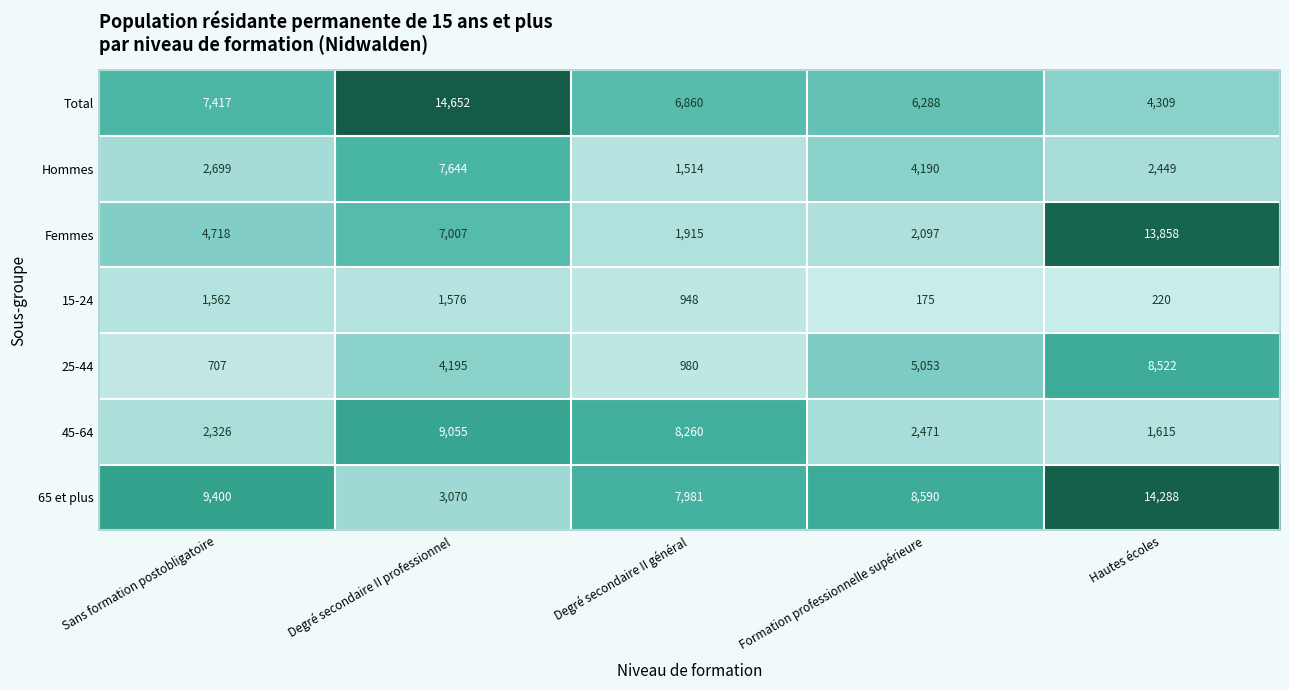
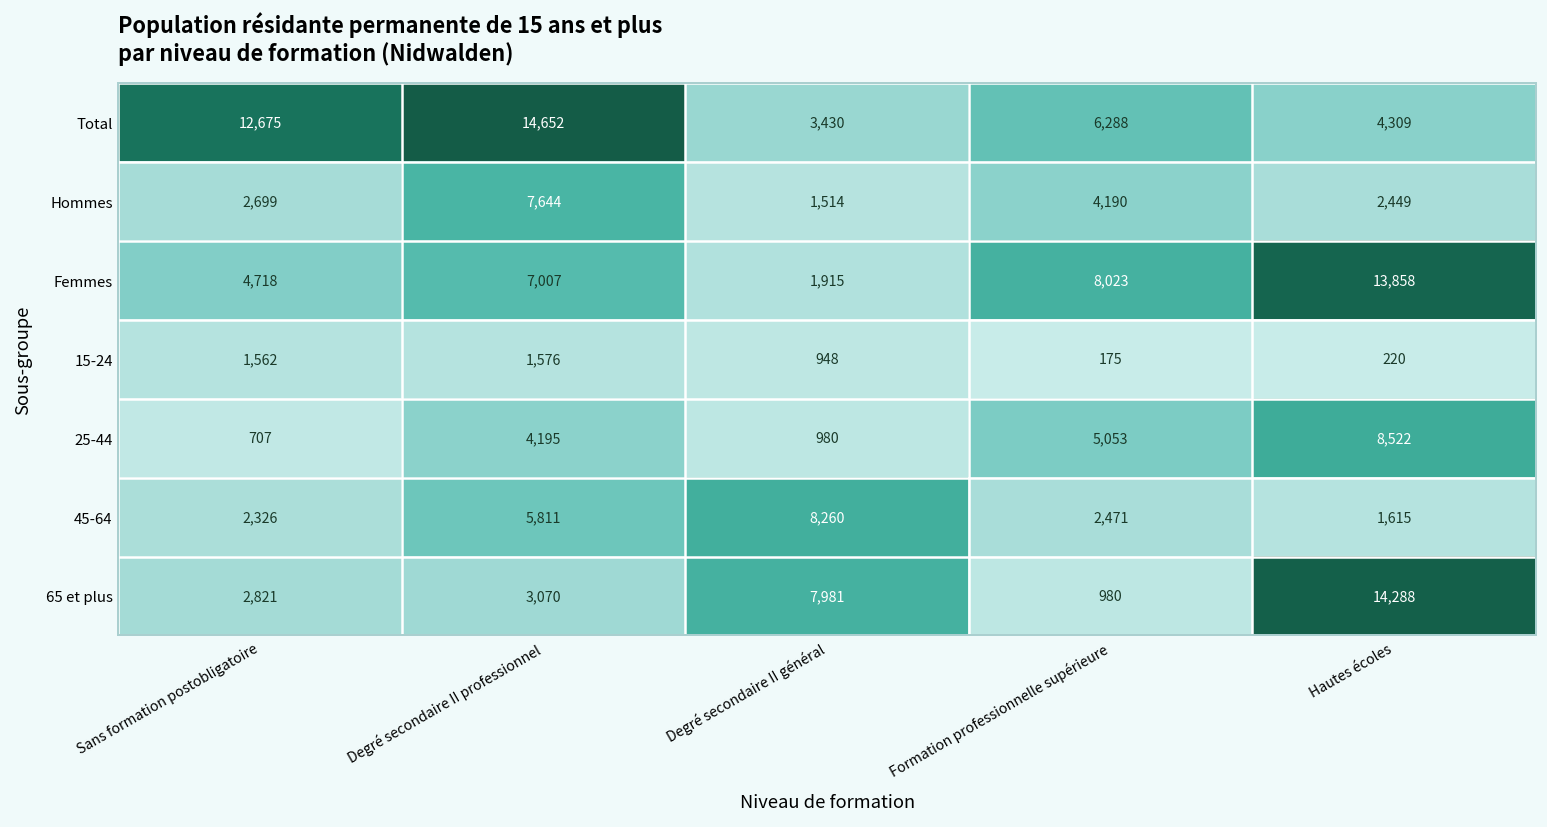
Total, Sans formation postobligatoire: 7,417 -> 12,675
Total, Degré secondaire II général: 6,860 -> 3,430
Femmes, Formation professionnelle supérieure: 2,097 -> 8,023
45-64, Degré secondaire II professionnel: 9,055 -> 5,811
65 et plus, Sans formation postobligatoire: 9,400 -> 2,821
65 et plus, Formation professionnelle supérieure: 8,590 -> 980
